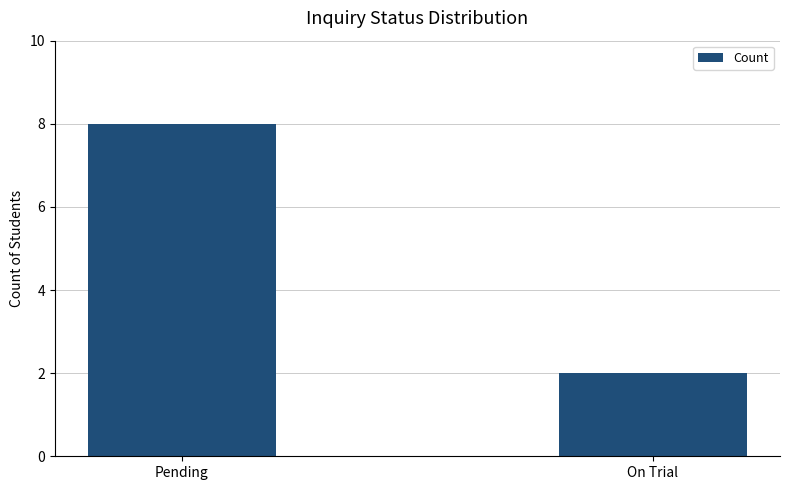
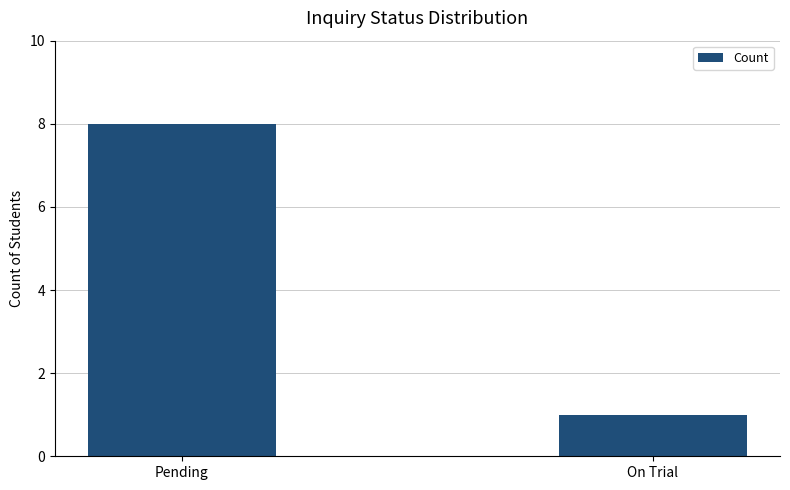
On Trial: 2 -> 1
